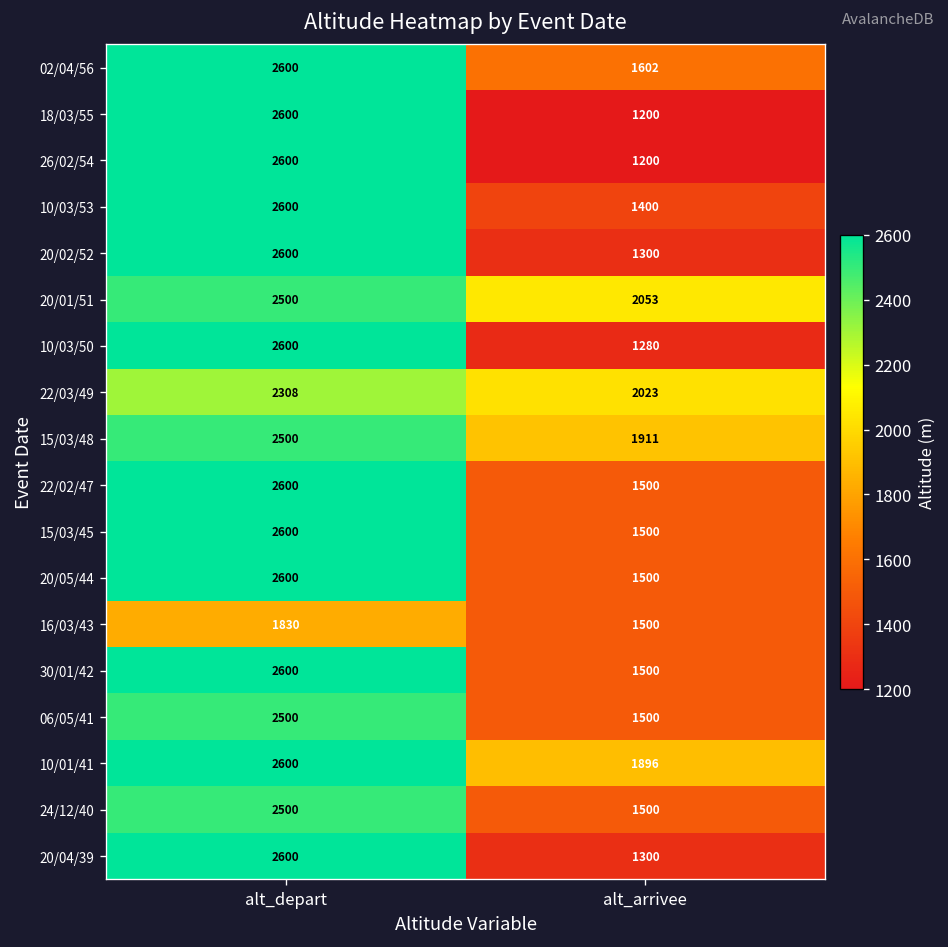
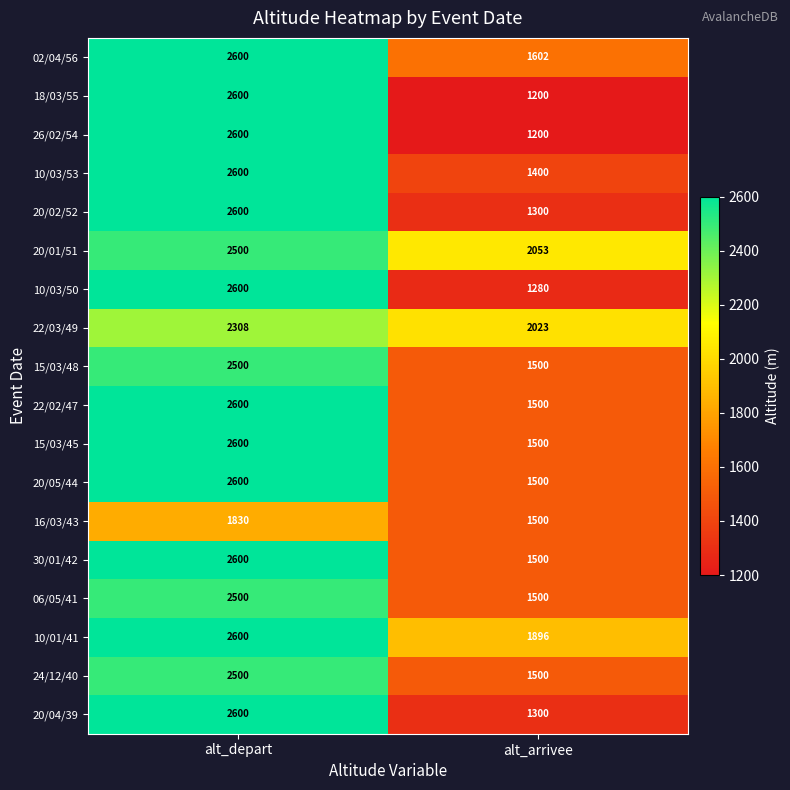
15/03/48, alt_arrivee: 1911 -> 1500
